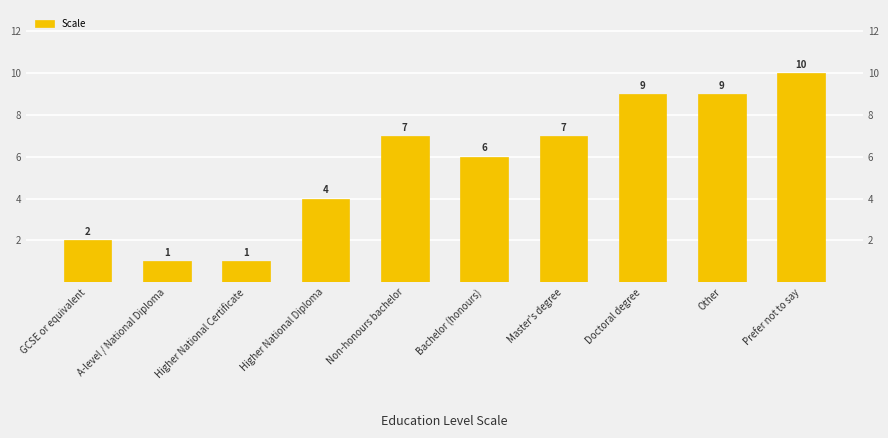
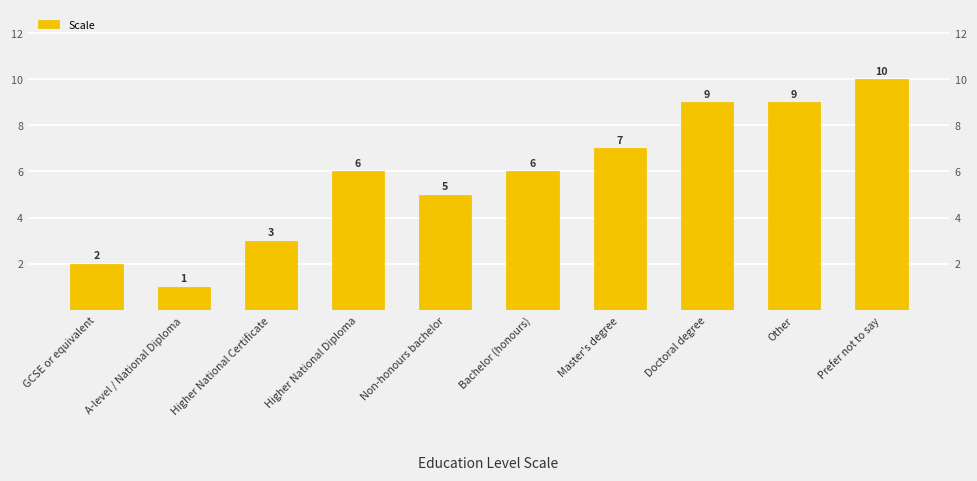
Higher National Certificate: 1 -> 3
Higher National Diploma: 4 -> 6
Non-honours bachelor: 7 -> 5
